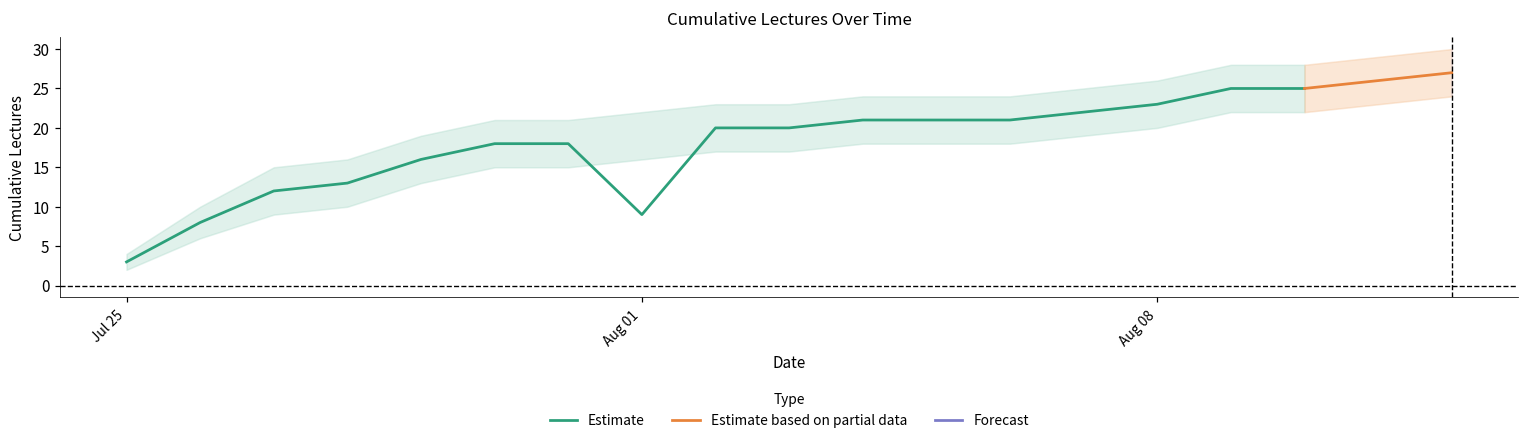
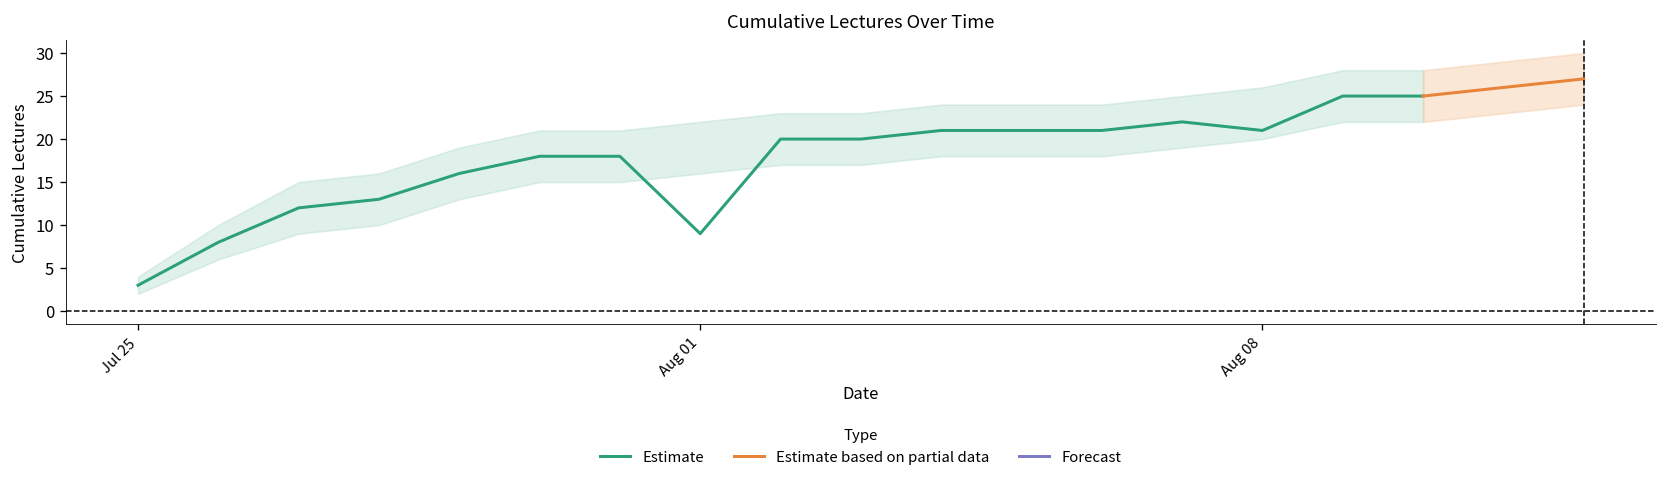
Estimate, Aug 08: 23 -> 21
